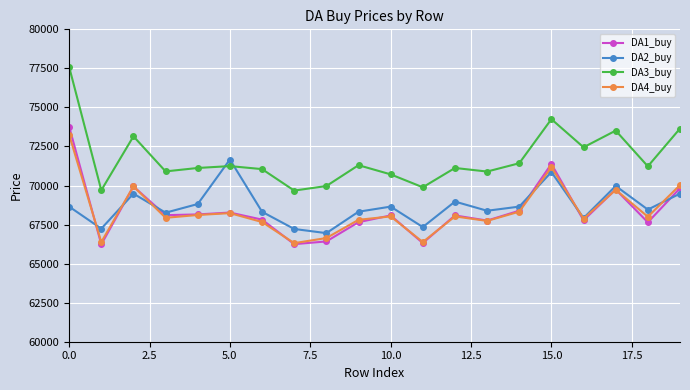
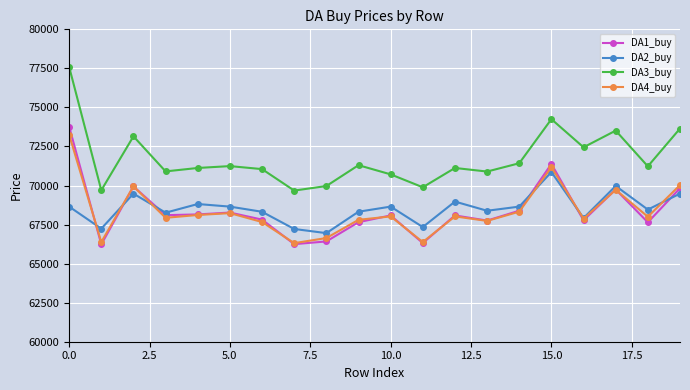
DA2_buy, 5.0: 71700 -> 68700
